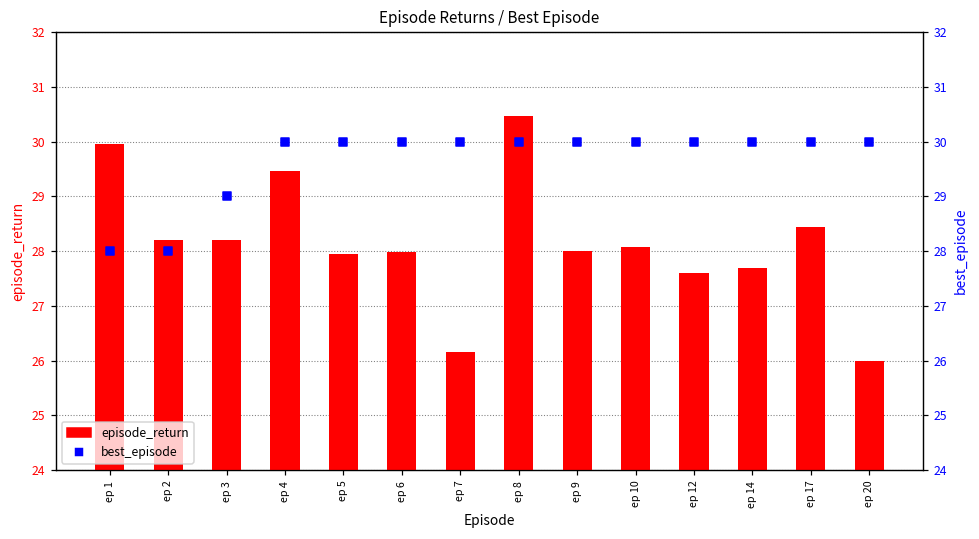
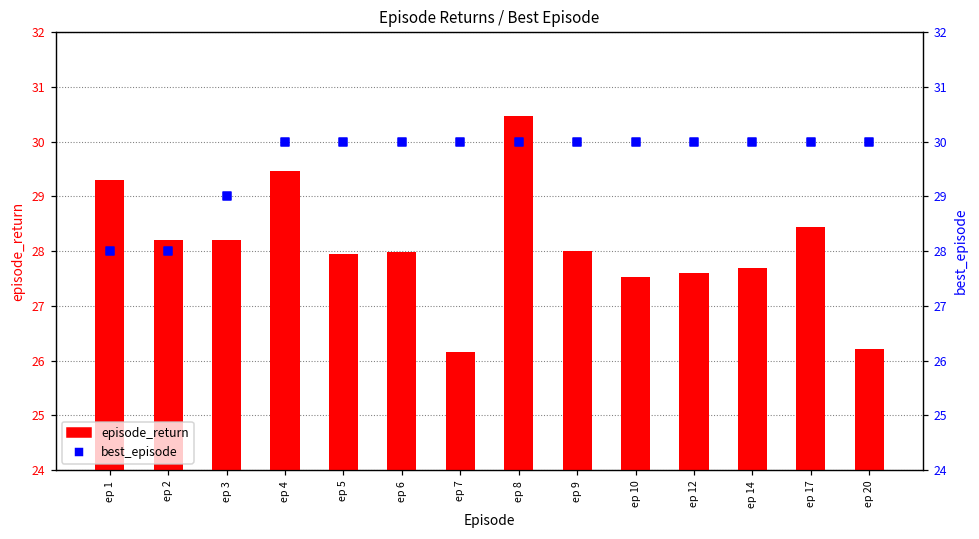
episode_return, ep 1: 30.0 -> 29.3
episode_return, ep 10: 28.1 -> 27.5
episode_return, ep 20: 26.0 -> 26.2
